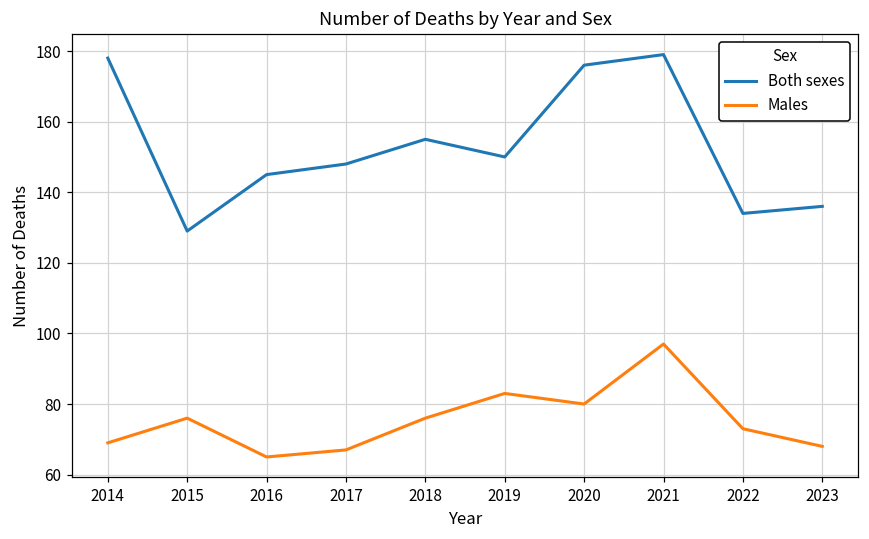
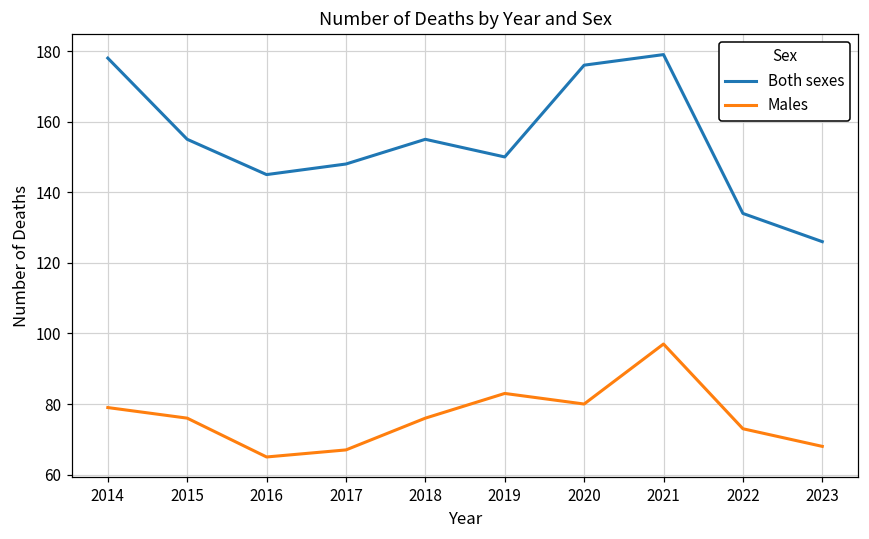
Males, 2014: 69 -> 79
Both sexes, 2015: 129 -> 155
Both sexes, 2023: 136 -> 126
